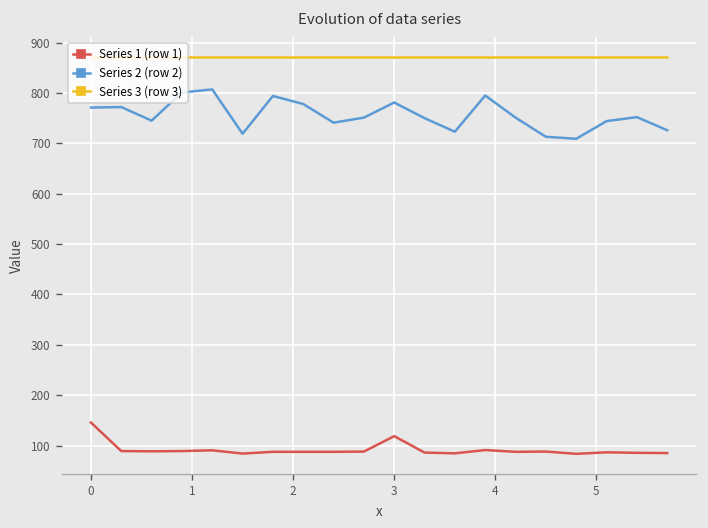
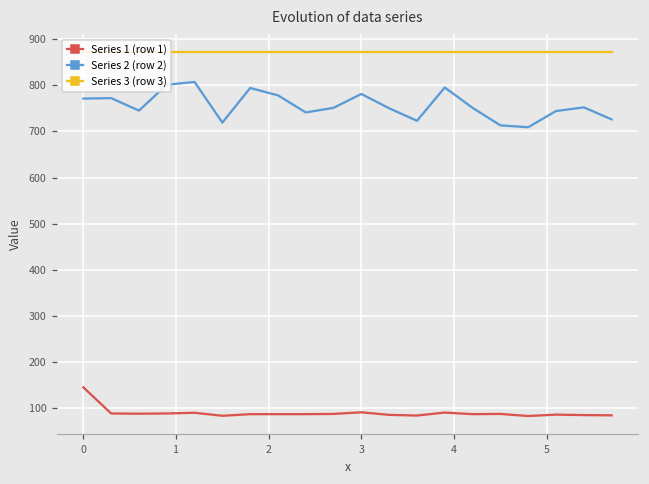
Series 1 (row 1), 3: 120 -> 90
